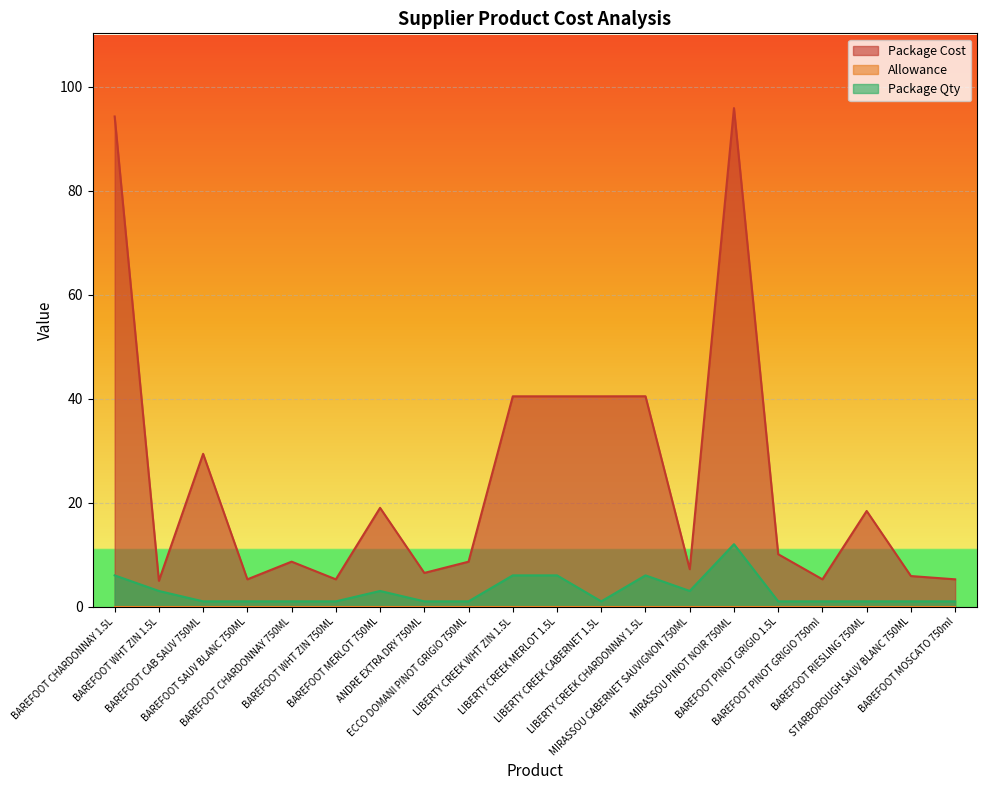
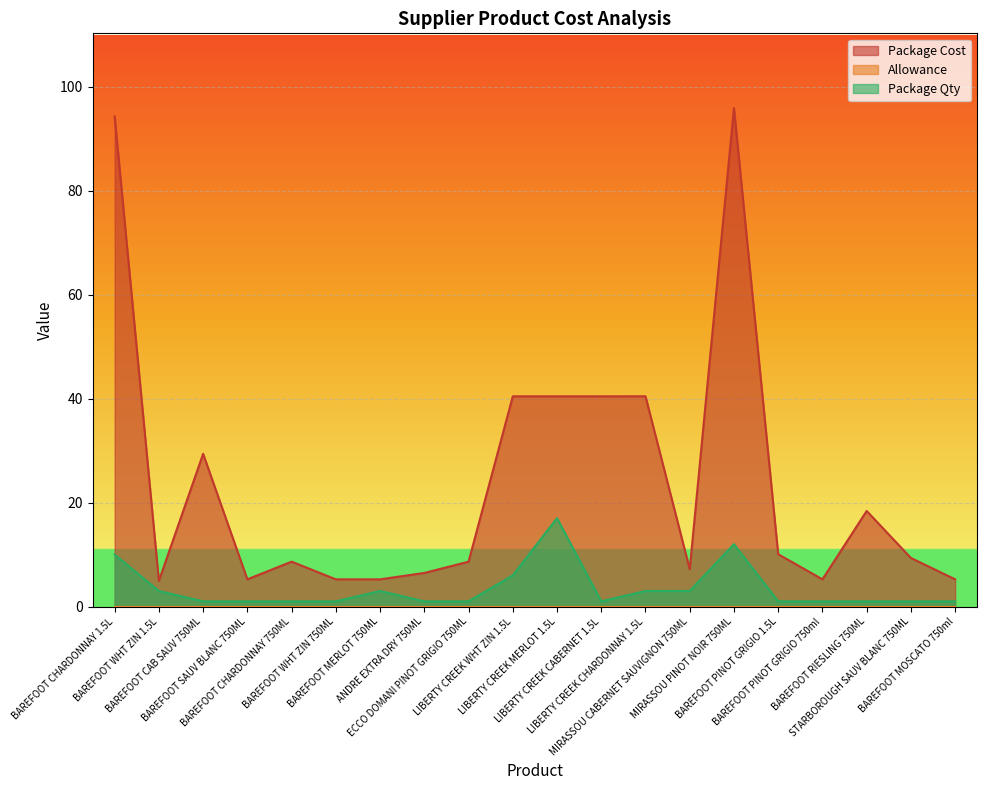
Package Qty, BAREFOOT CHARDONNAY 1.5L: 6 -> 10
Package Cost, BAREFOOT MERLOT 750ML: 19 -> 5
Package Qty, LIBERTY CREEK MERLOT 1.5L: 6 -> 17
Package Qty, LIBERTY CREEK CHARDONNAY 1.5L: 6 -> 3
Package Cost, STARBOROUGH SAUV BLANC 750ML: 6 -> 9
